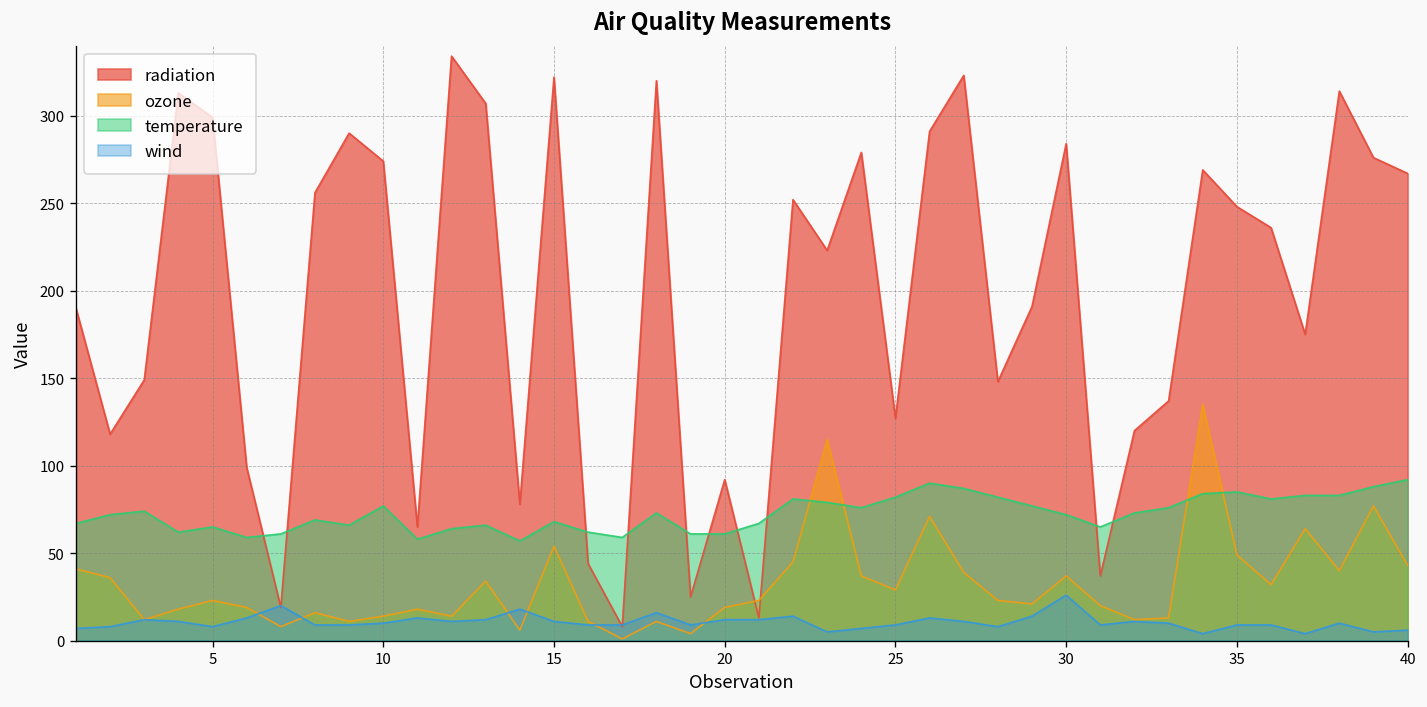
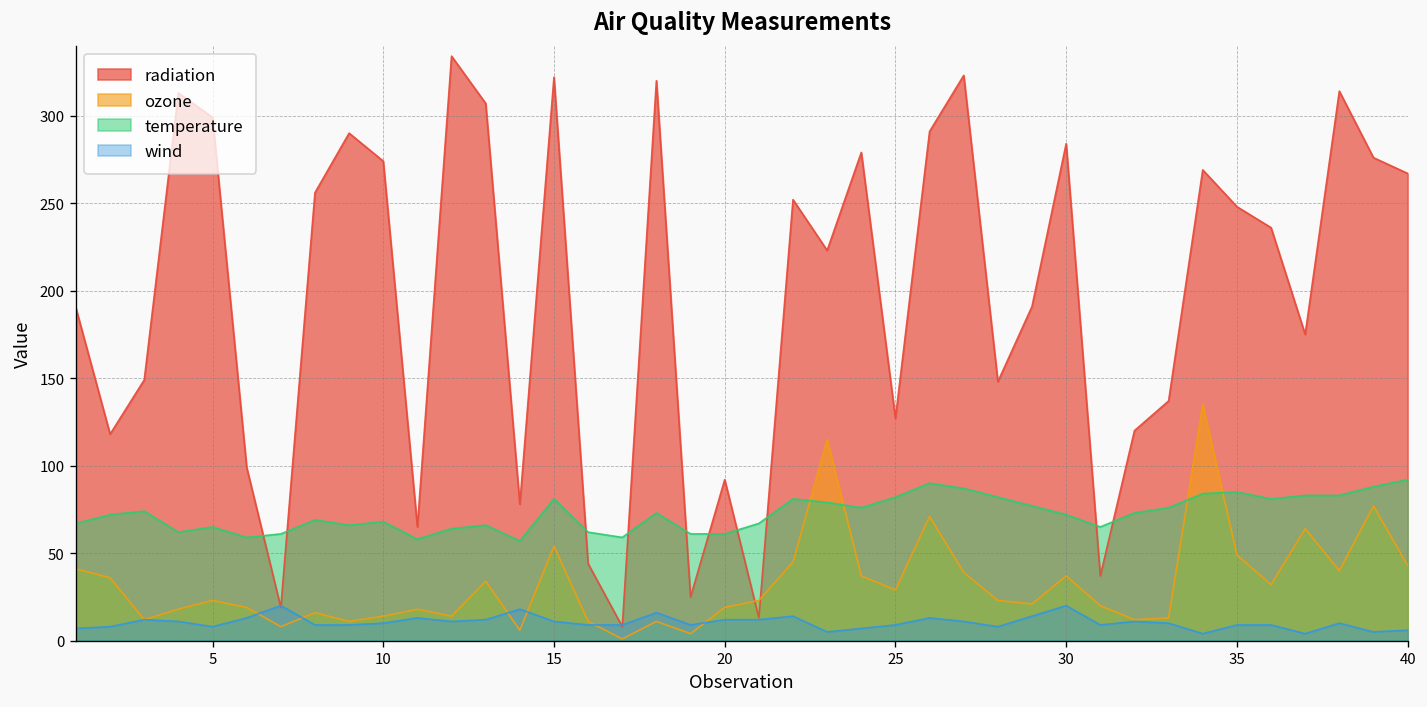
temperature, 10: 77 -> 68
temperature, 15: 68 -> 81
wind, 30: 26 -> 20
